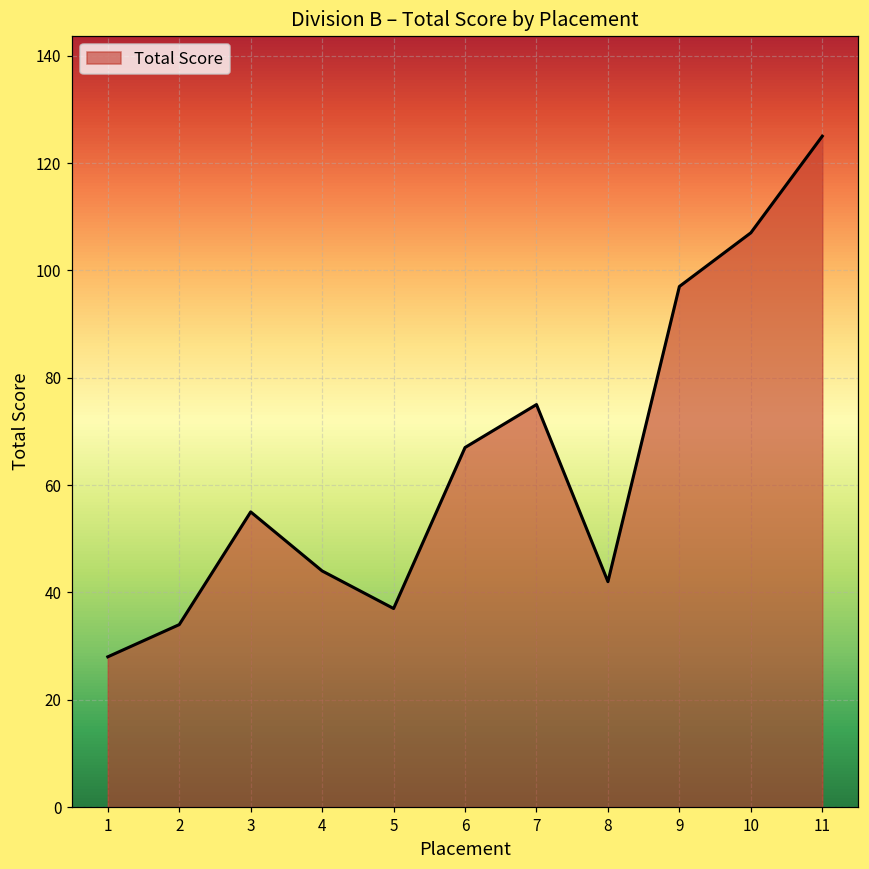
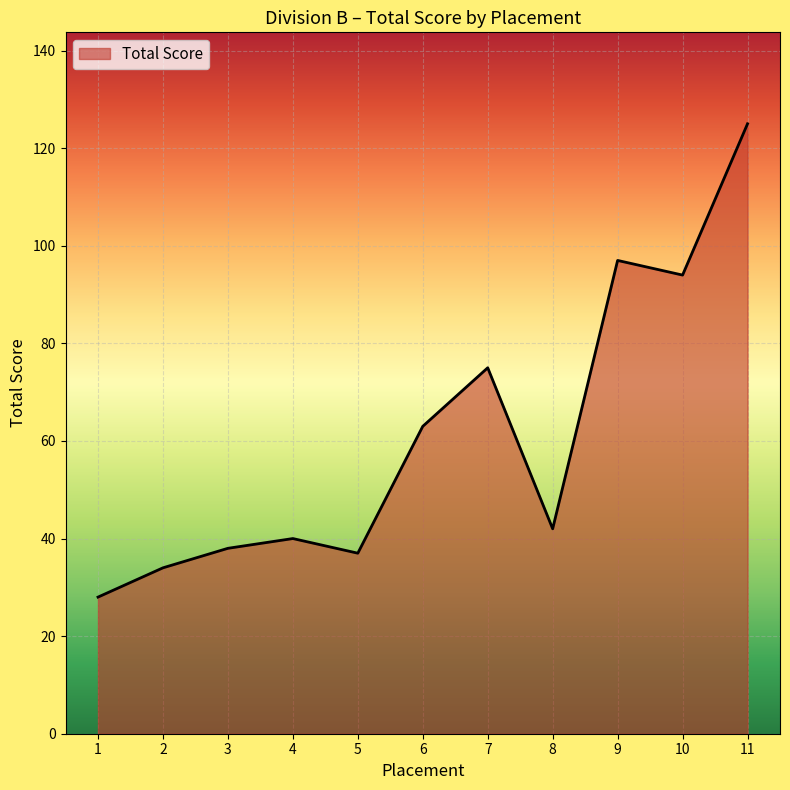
3: 55 -> 38
4: 44 -> 40
6: 67 -> 63
10: 107 -> 94
